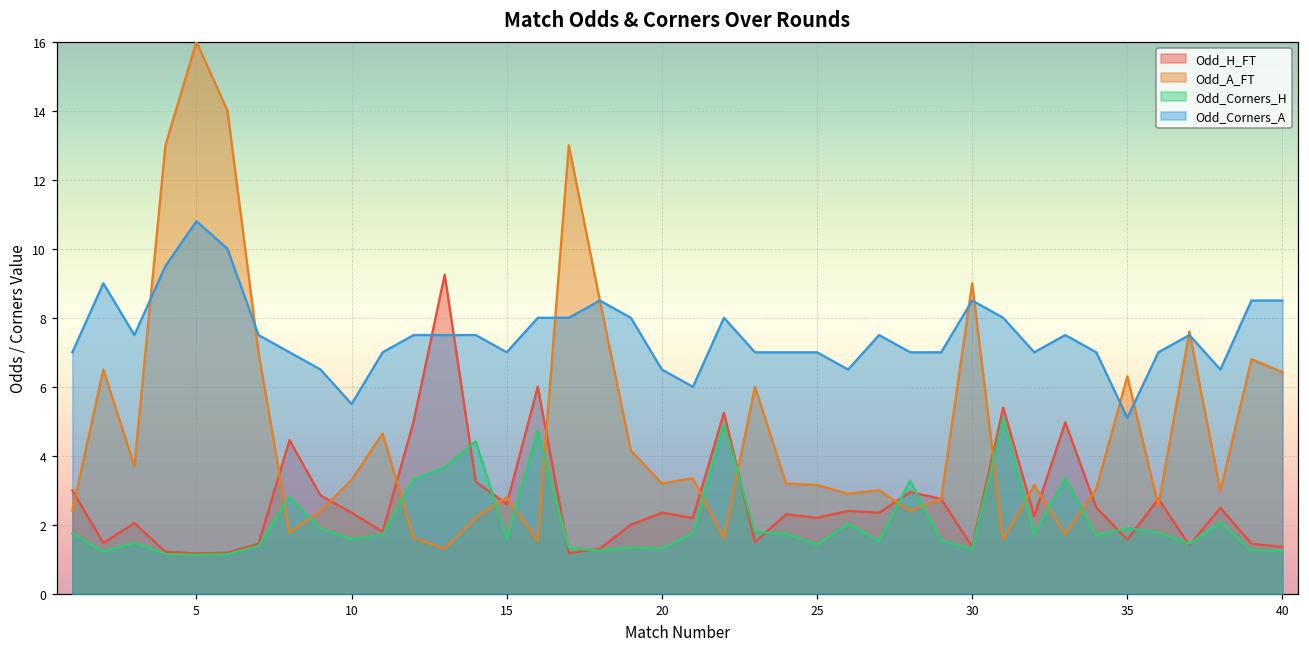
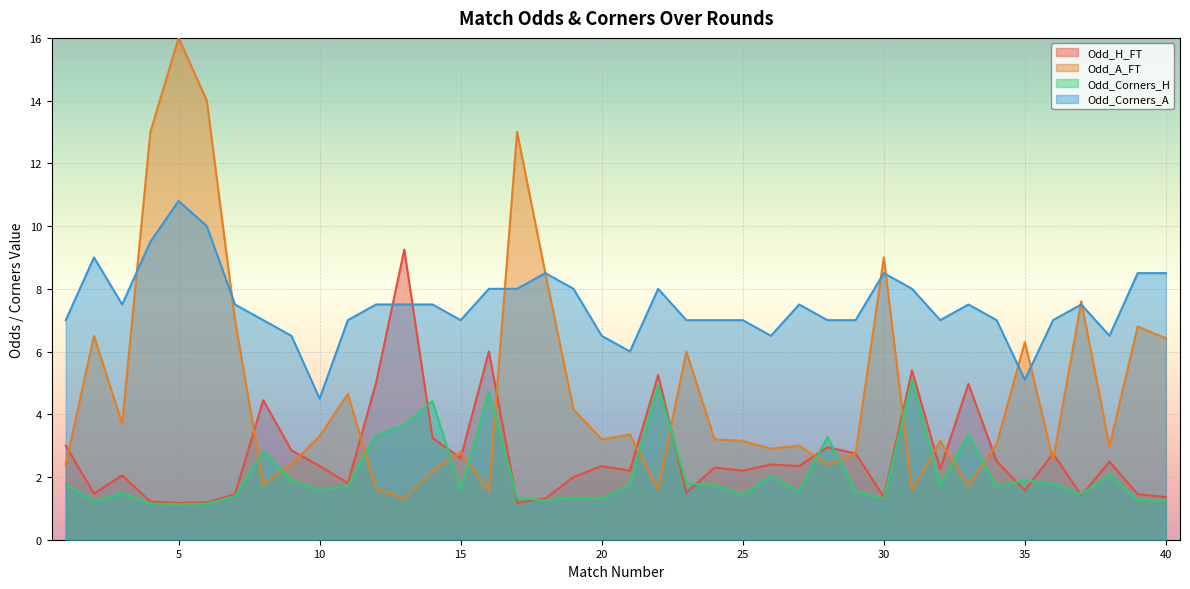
Odd_Corners_A, 10: 5.5 -> 4.5
